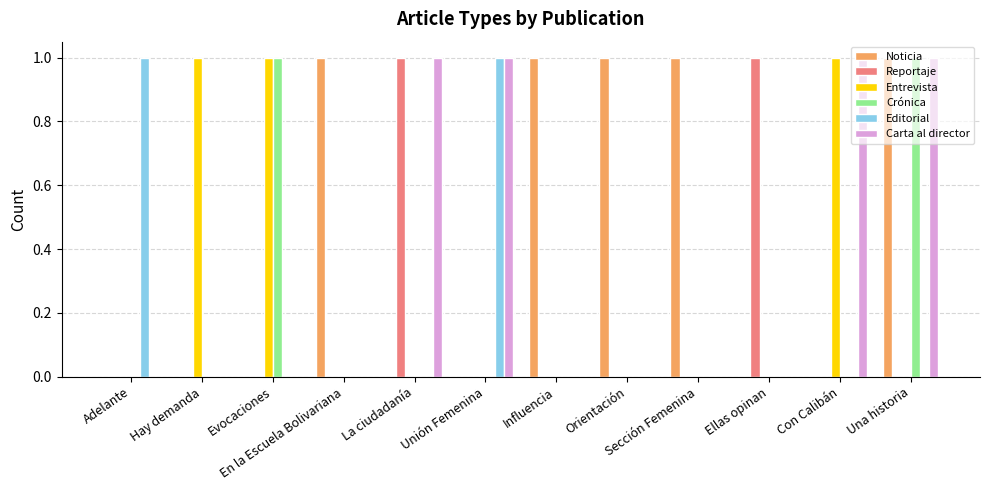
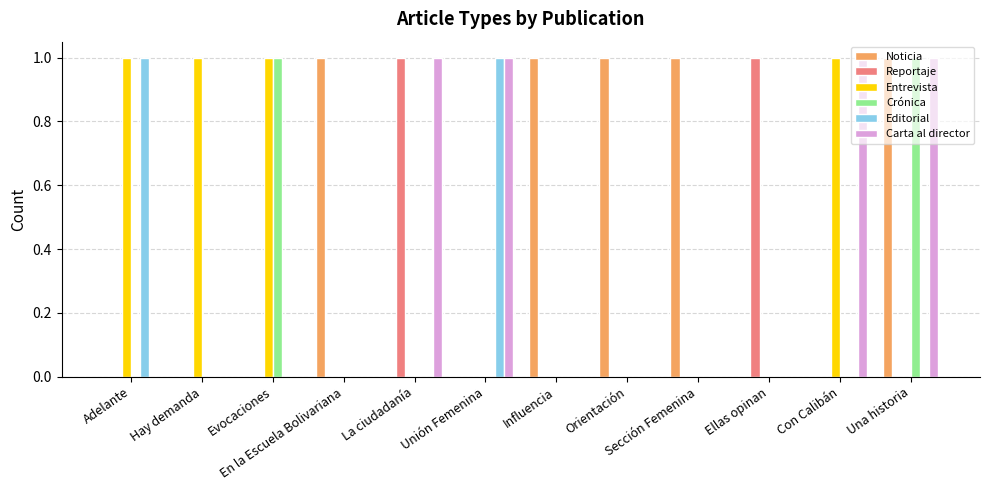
Entrevista, Adelante: 0 -> 1
